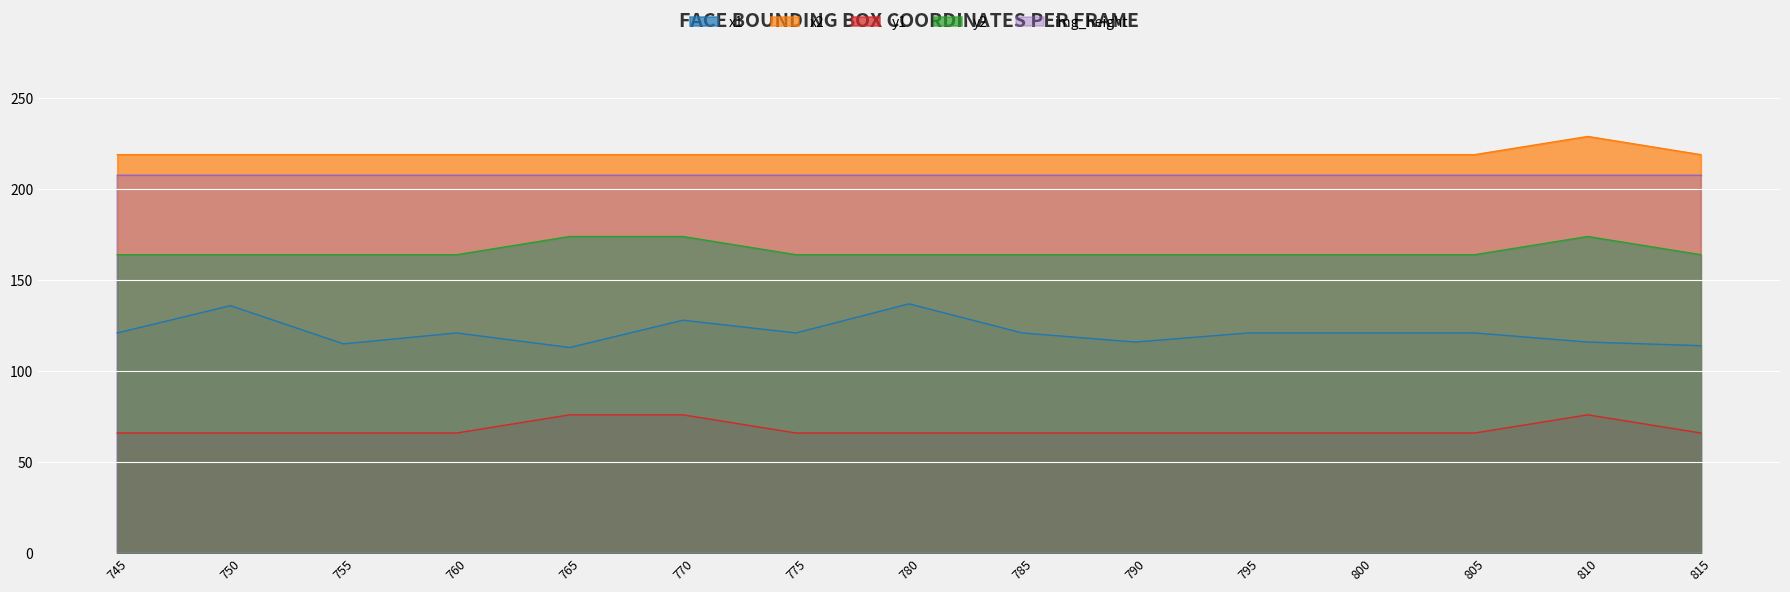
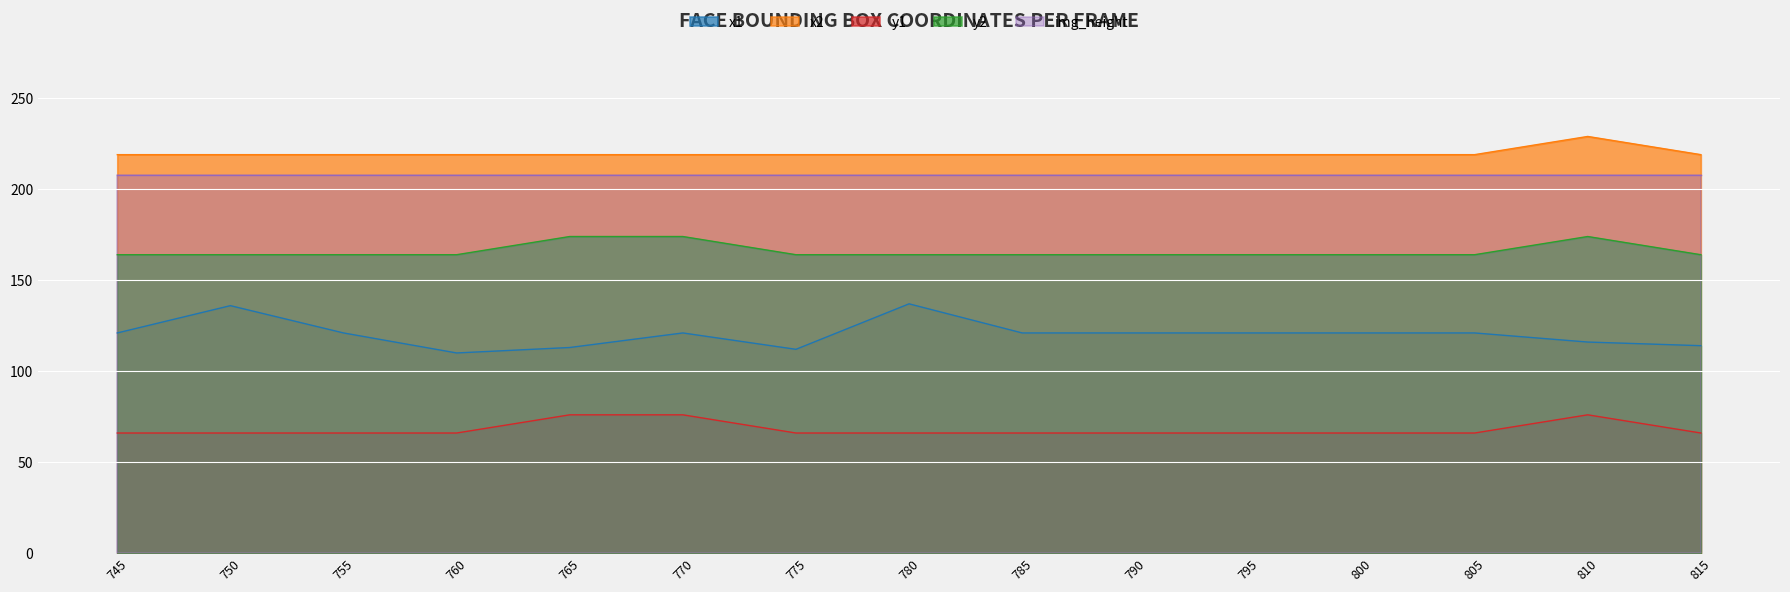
x1, 755: 115 -> 121
x1, 760: 121 -> 110
x1, 770: 128 -> 121
x1, 775: 121 -> 112
x1, 790: 116 -> 121
